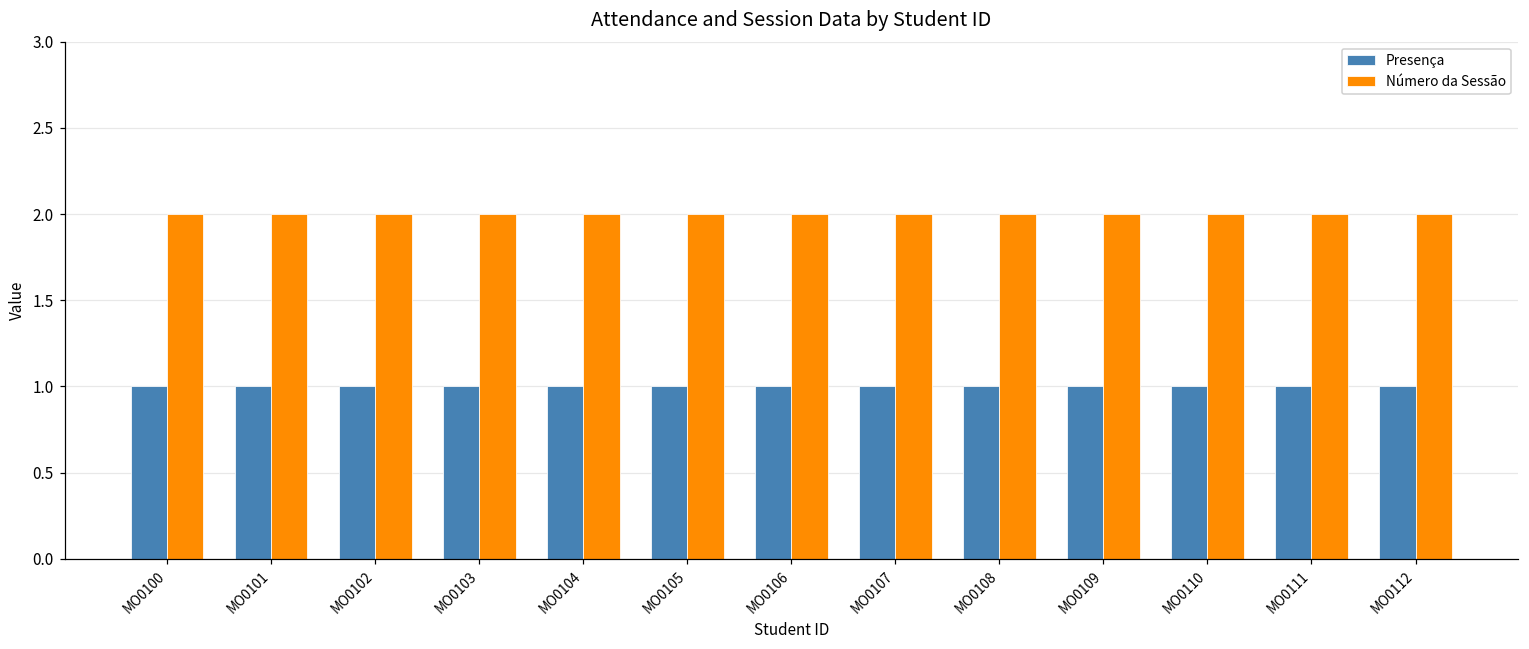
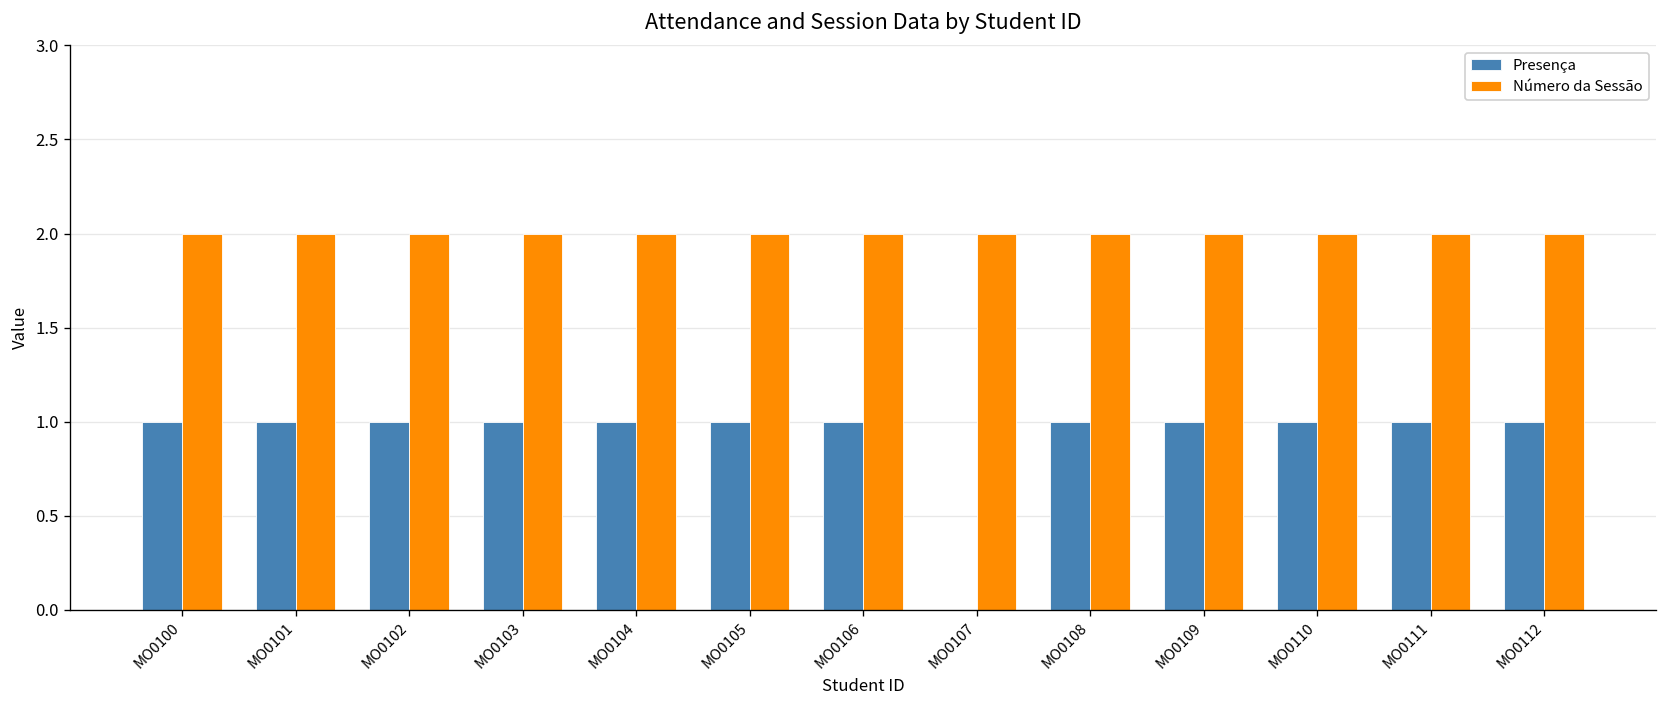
Presença, MO0107: 1 -> 0
